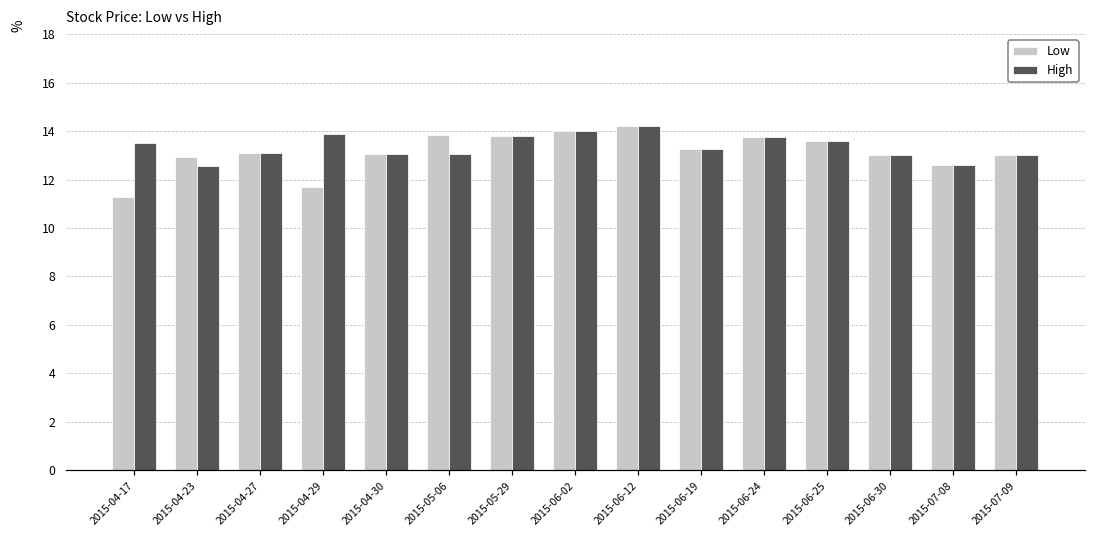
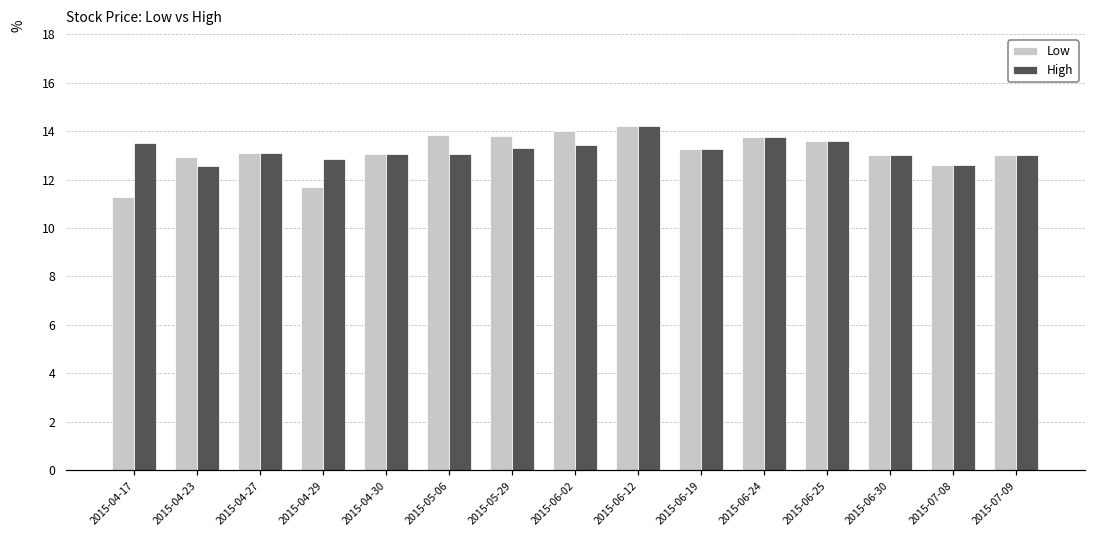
High, 2015-04-29: 13.9 -> 12.9
High, 2015-05-29: 13.8 -> 13.3
High, 2015-06-02: 14.0 -> 13.4
